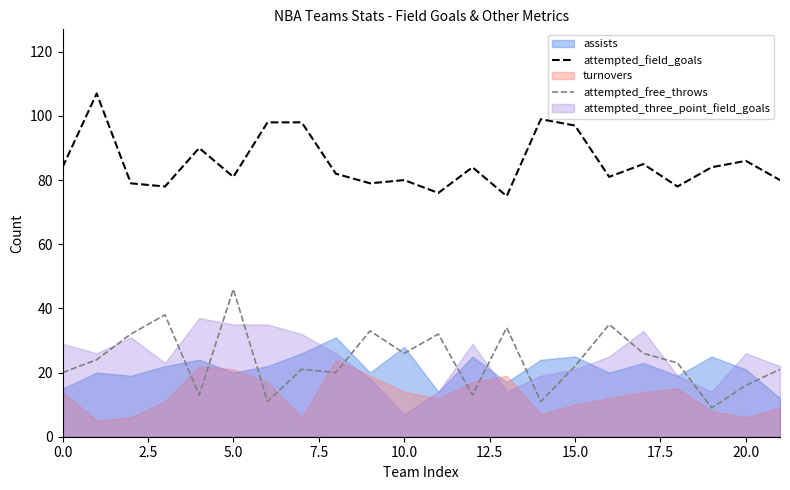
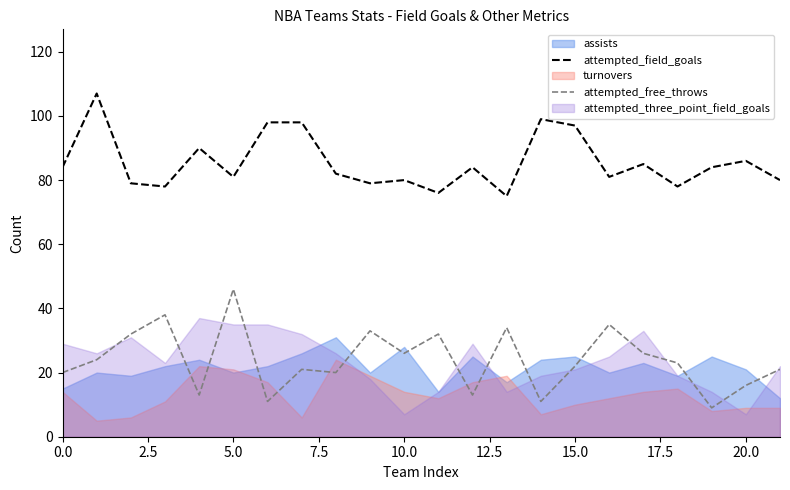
turnovers, 20.0: 6 -> 9
attempted_three_point_field_goals, 20.0: 26 -> 7
